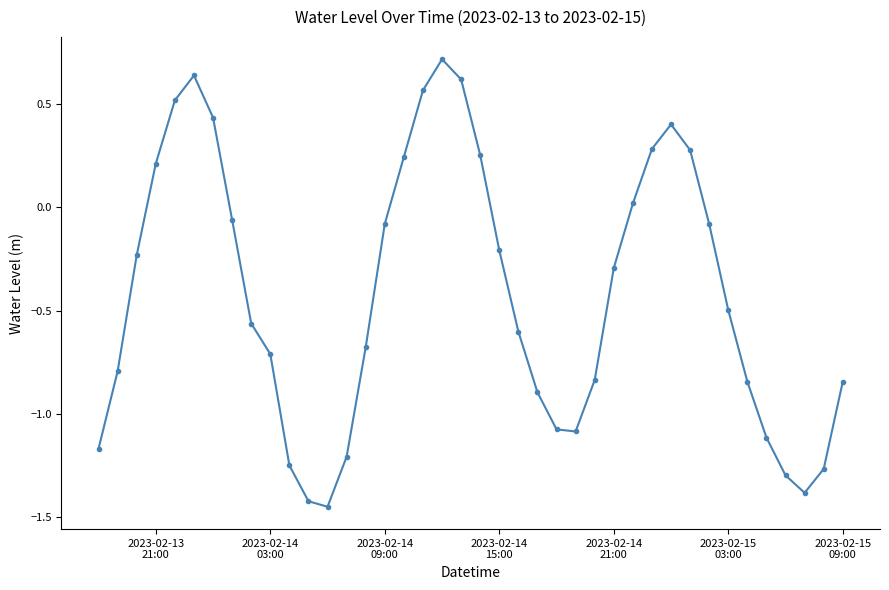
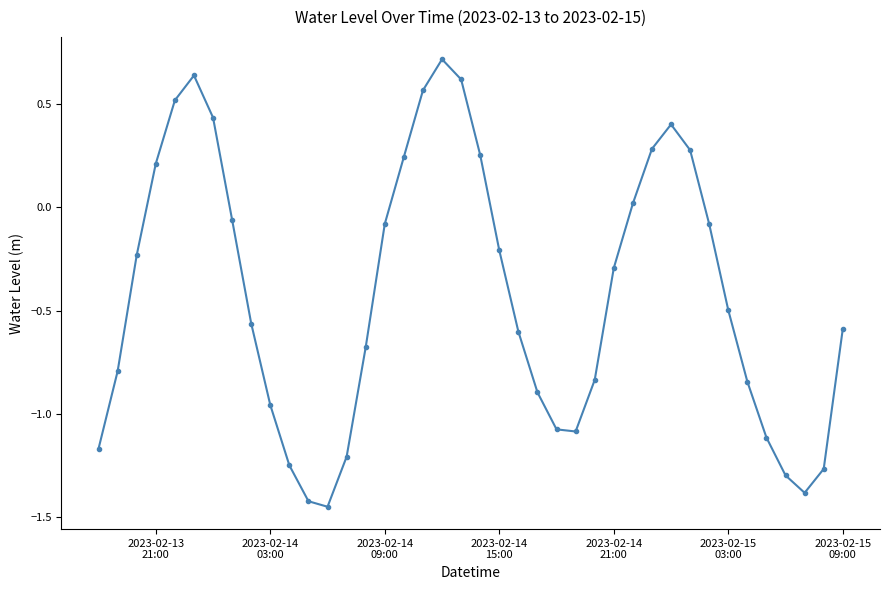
2023-02-14 03:00: -0.71 -> -0.96
2023-02-15 09:00: -0.84 -> -0.59
